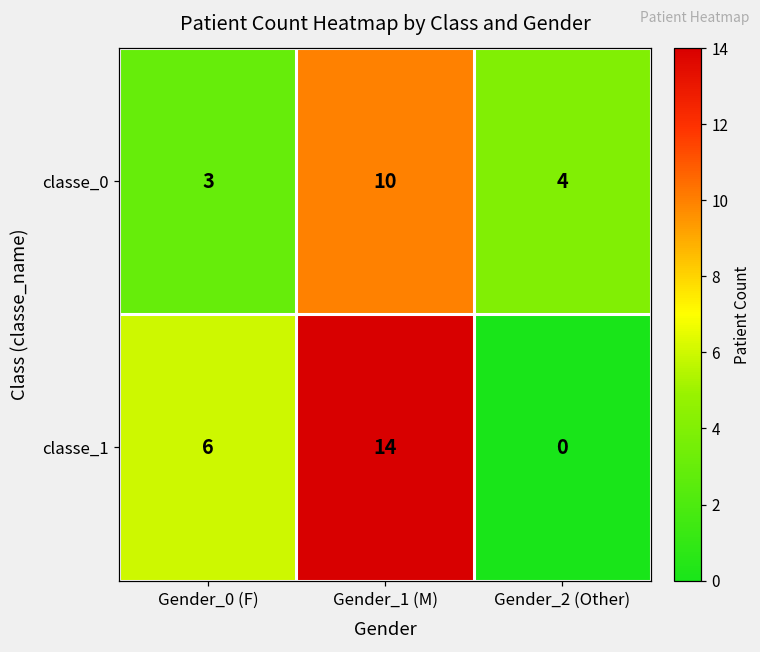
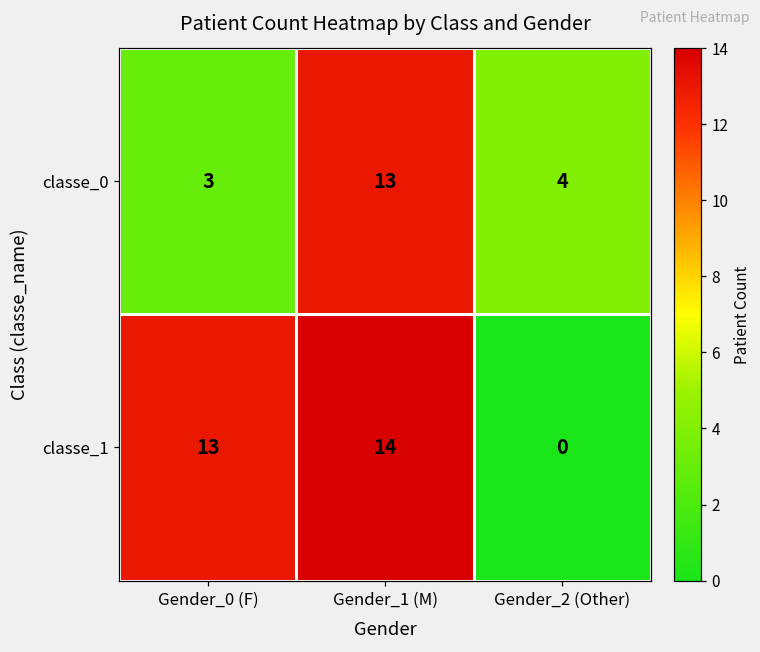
classe_0, Gender_1 (M): 10 -> 13
classe_1, Gender_0 (F): 6 -> 13
